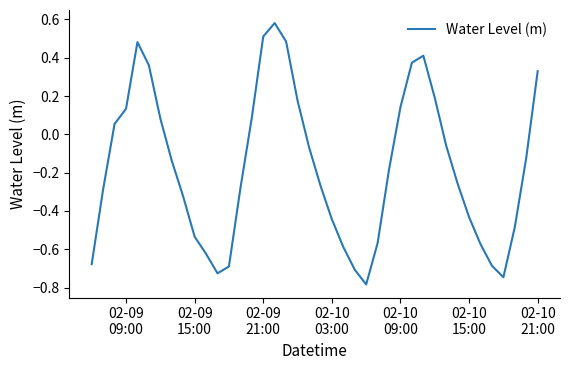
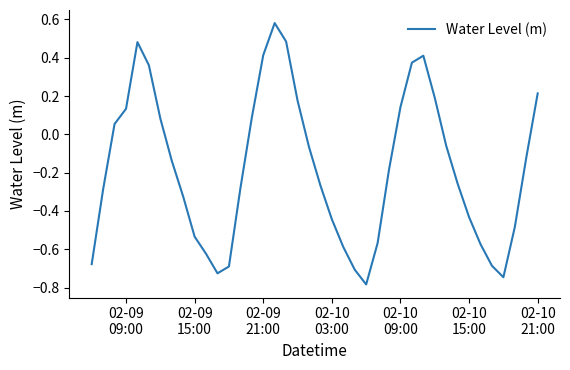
02-09 21:00: 0.51 -> 0.41
02-10 21:00: 0.33 -> 0.21
